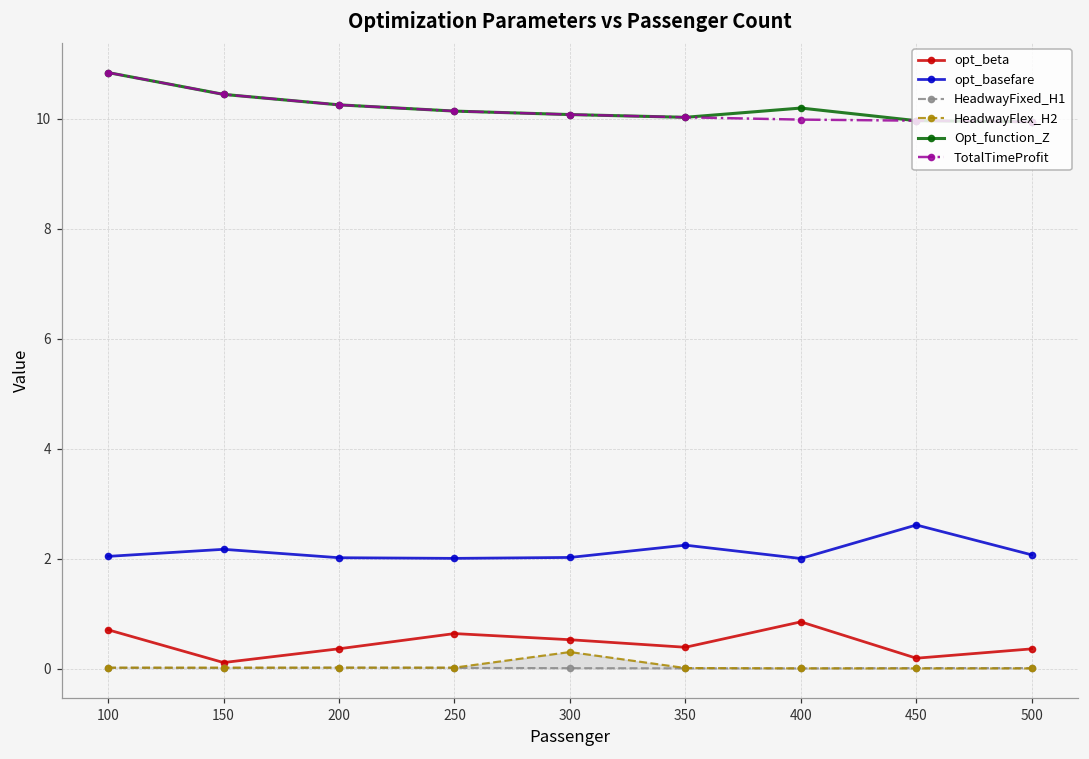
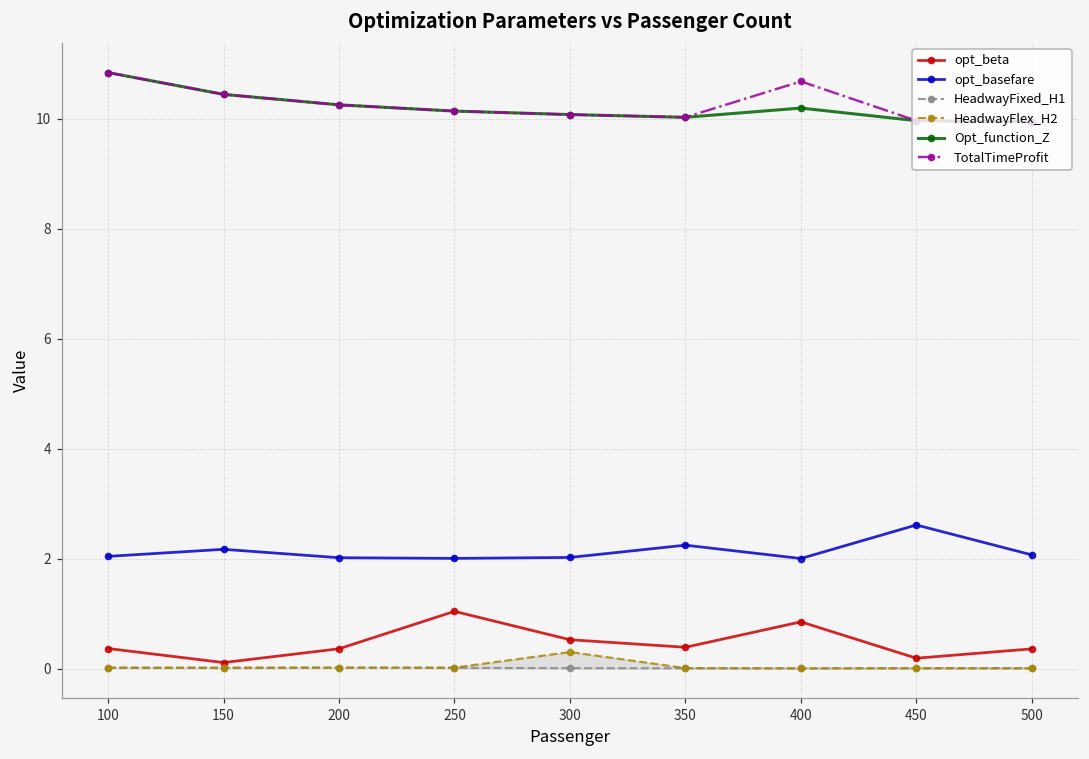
opt_beta, 100: 0.7 -> 0.4
opt_beta, 250: 0.6 -> 1.0
TotalTimeProfit, 400: 10.0 -> 10.7
